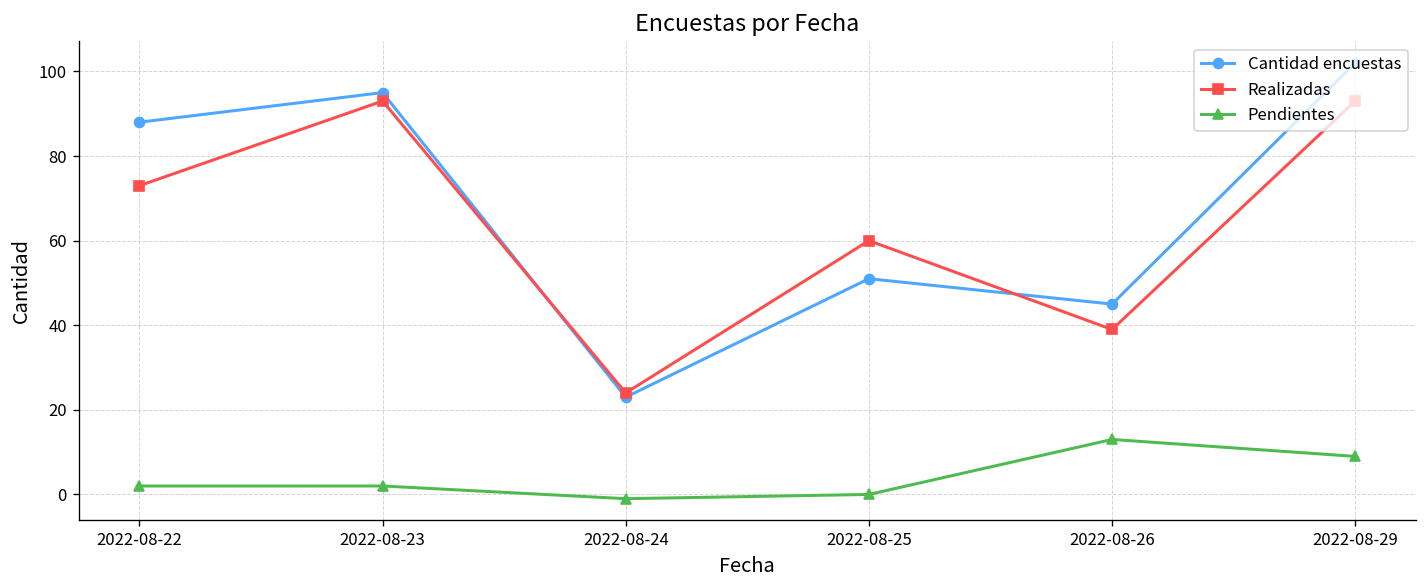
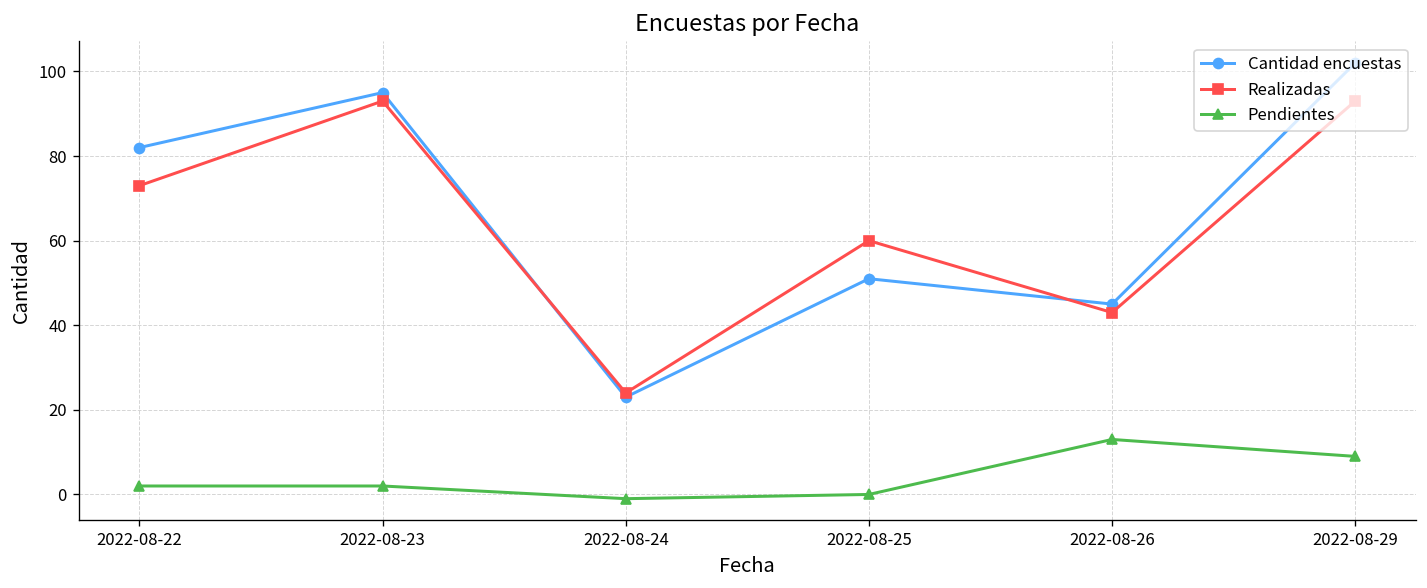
Cantidad encuestas, 2022-08-22: 88 -> 82
Realizadas, 2022-08-26: 39 -> 43
